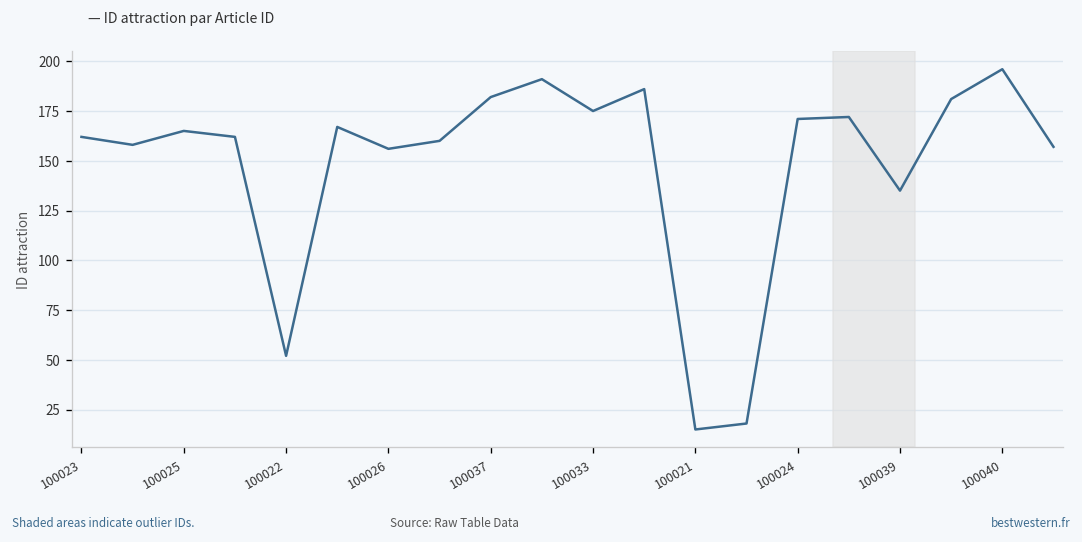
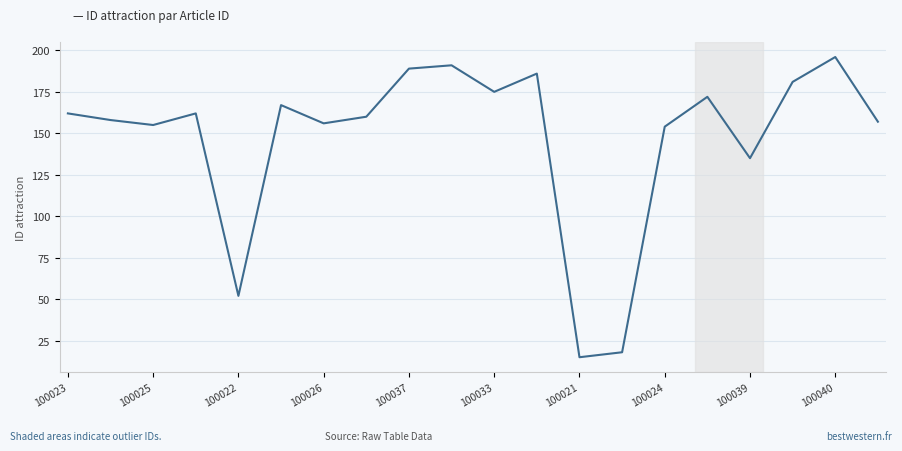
100025: 165 -> 155
100037: 182 -> 189
100024: 171 -> 154
